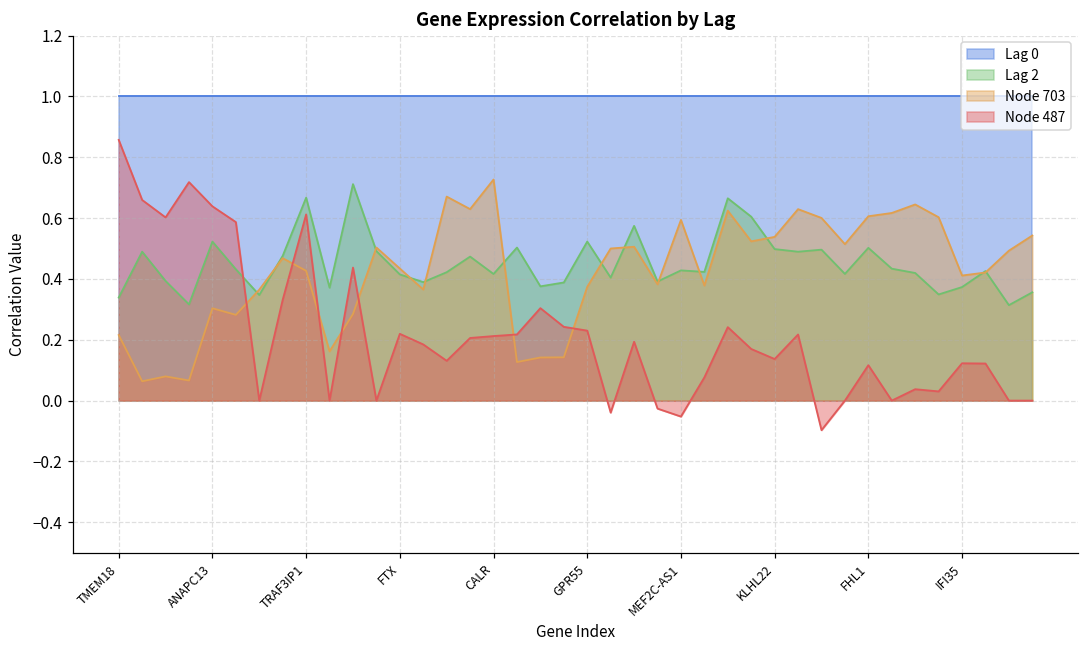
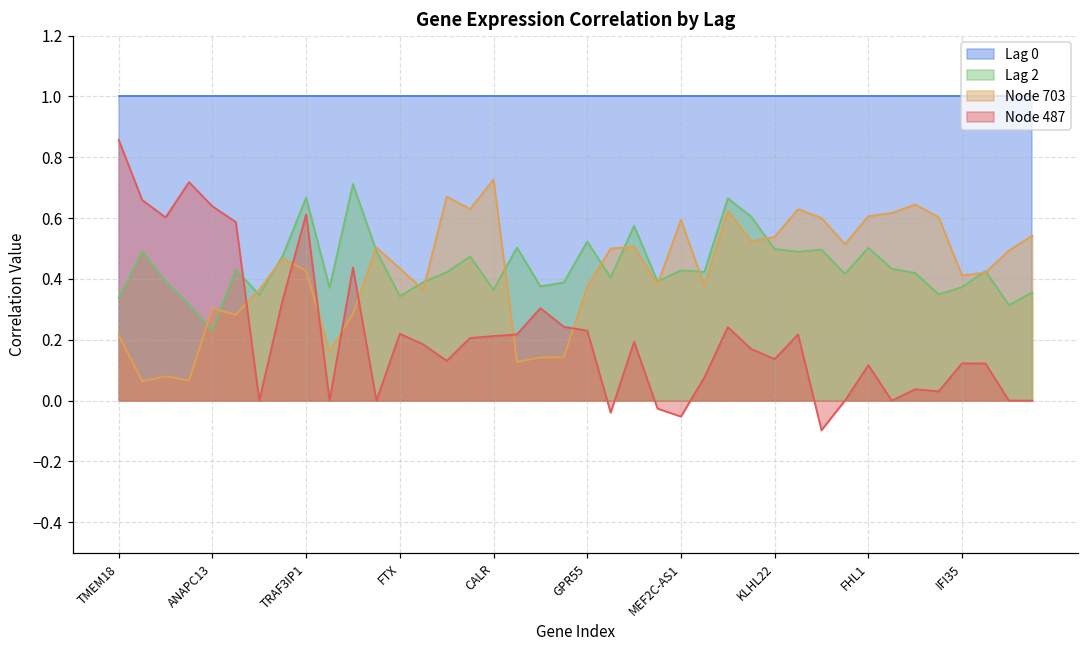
Lag 2, ANAPC13: 0.52 -> 0.23
Lag 2, FTX: 0.41 -> 0.34
Lag 2, CALR: 0.42 -> 0.36
